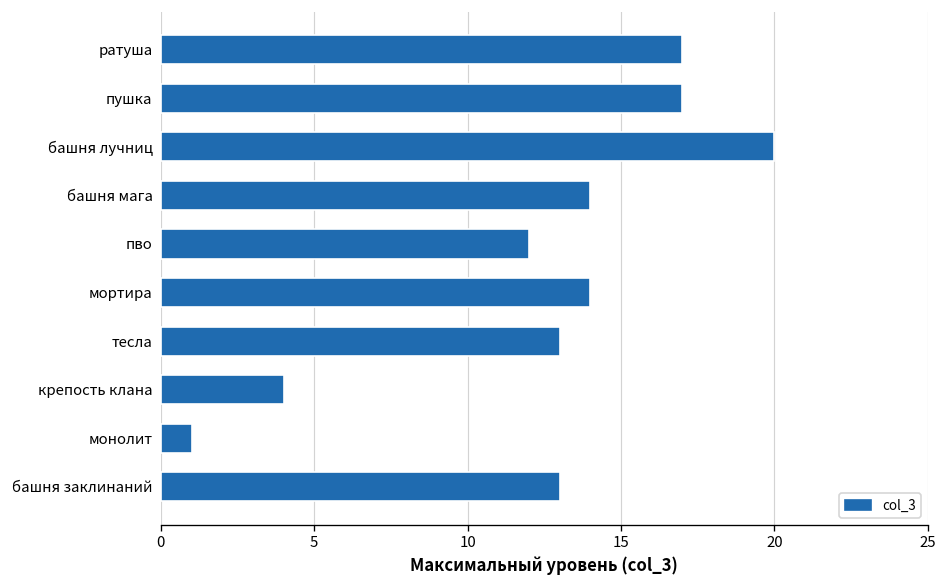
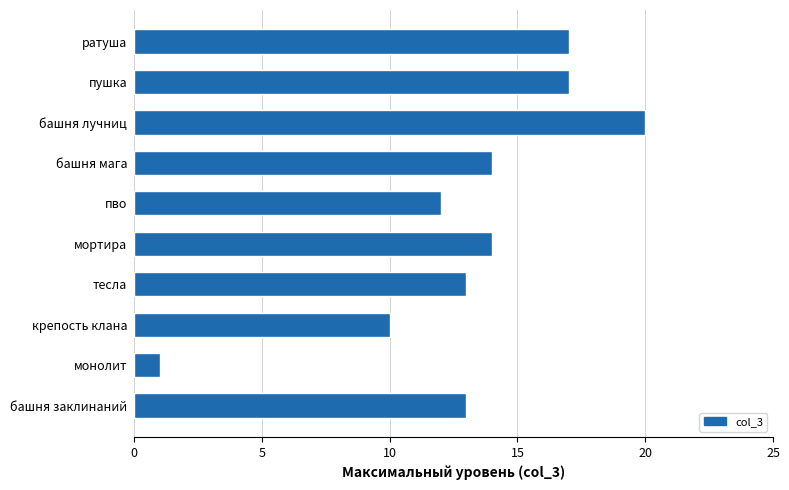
крепость клана: 4 -> 10
